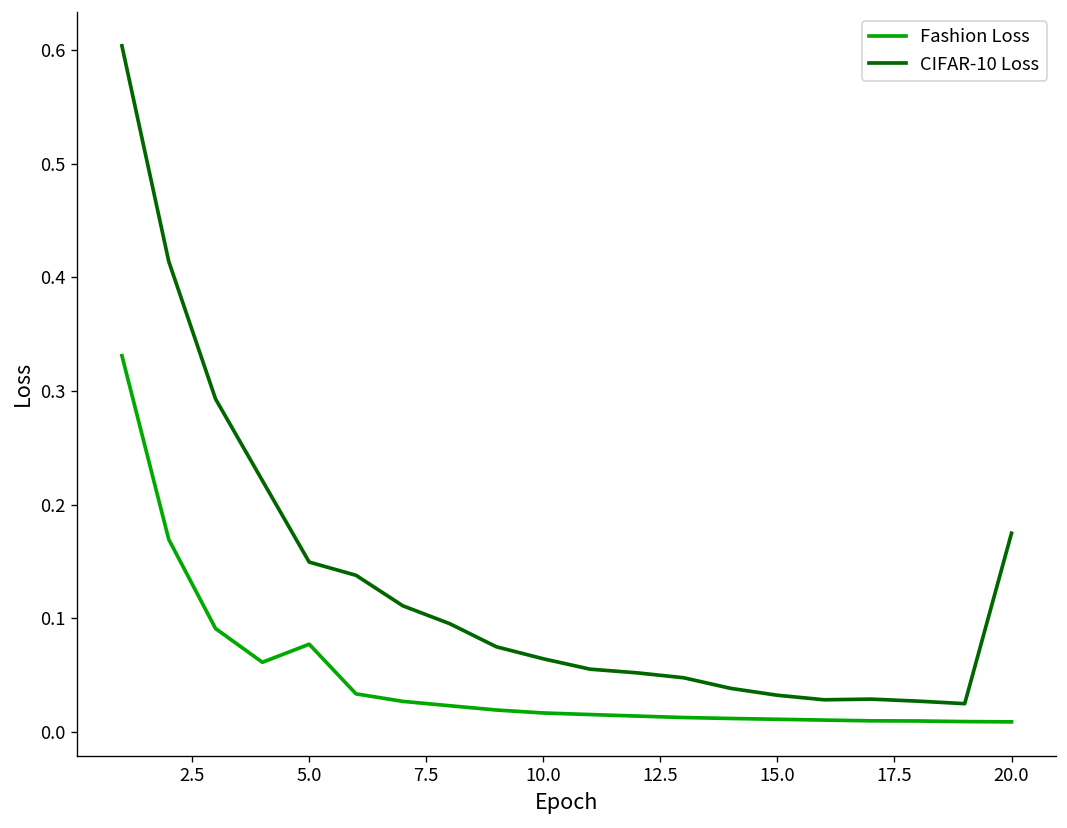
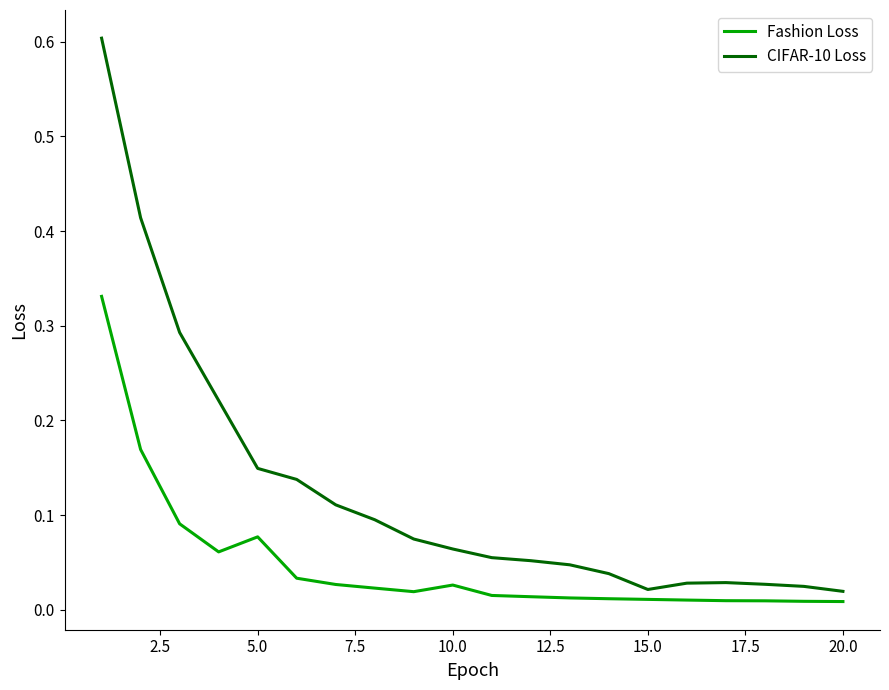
Fashion Loss, 10.0: 0.02 -> 0.03
CIFAR-10 Loss, 15.0: 0.03 -> 0.02
CIFAR-10 Loss, 20.0: 0.17 -> 0.02
